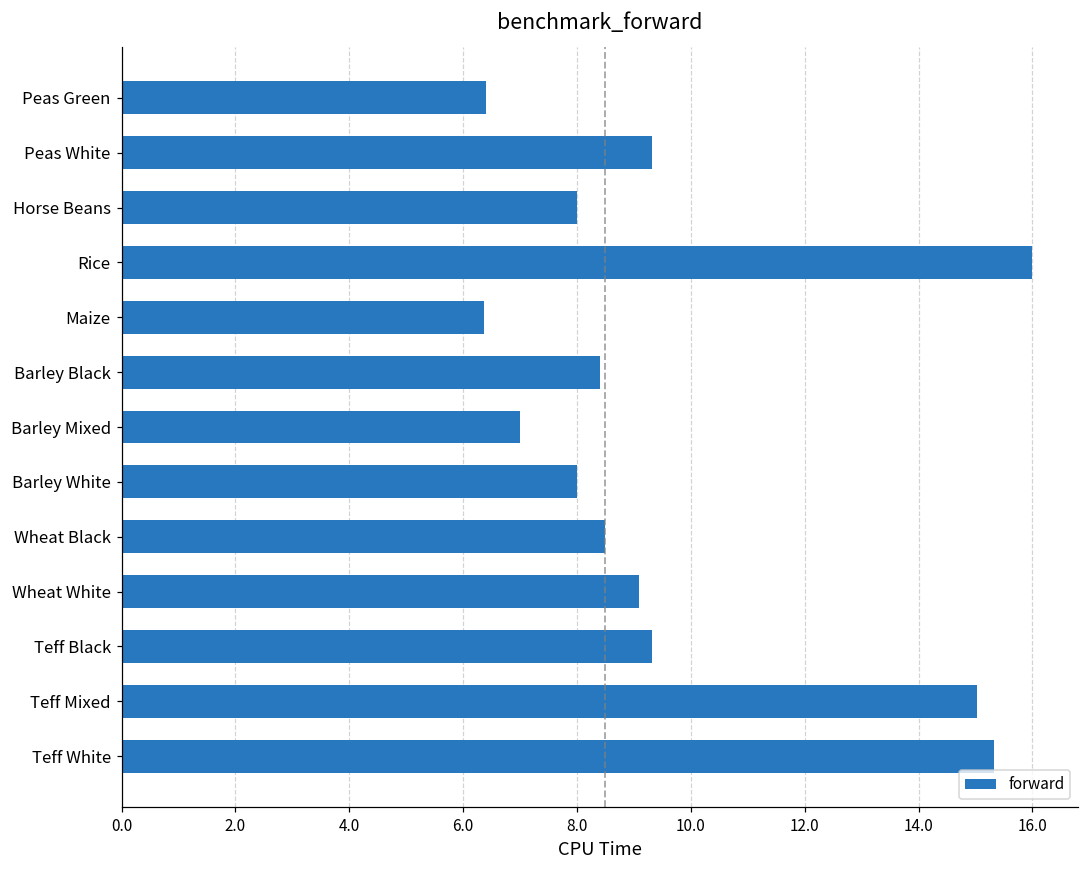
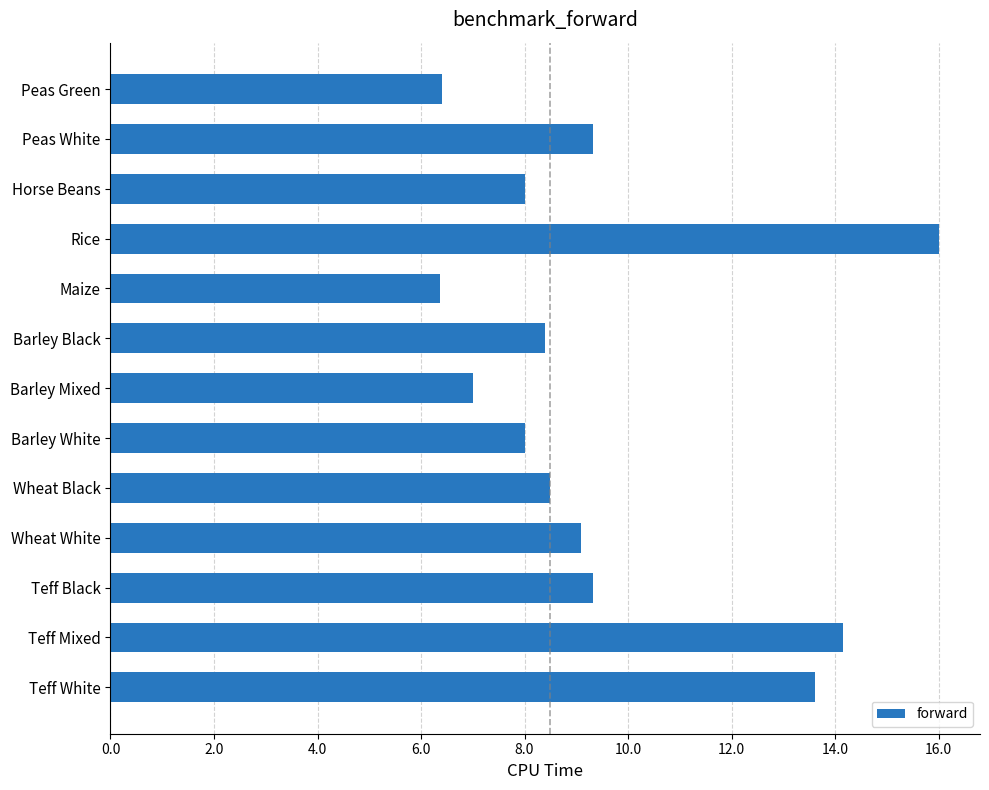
Teff Mixed: 15.0 -> 14.2
Teff White: 15.3 -> 13.6
